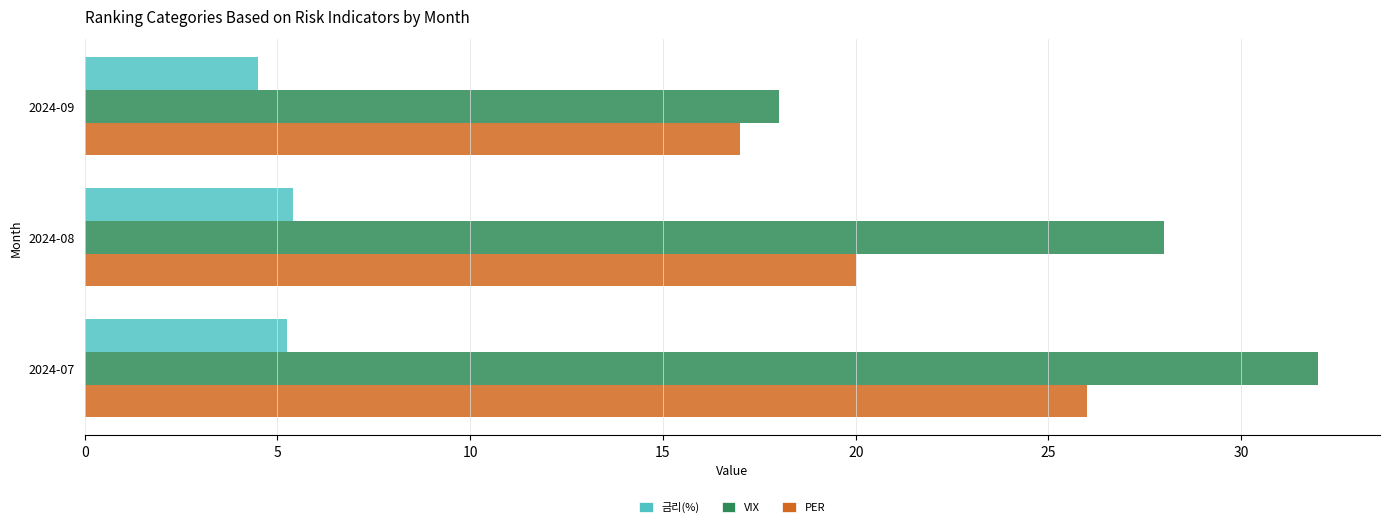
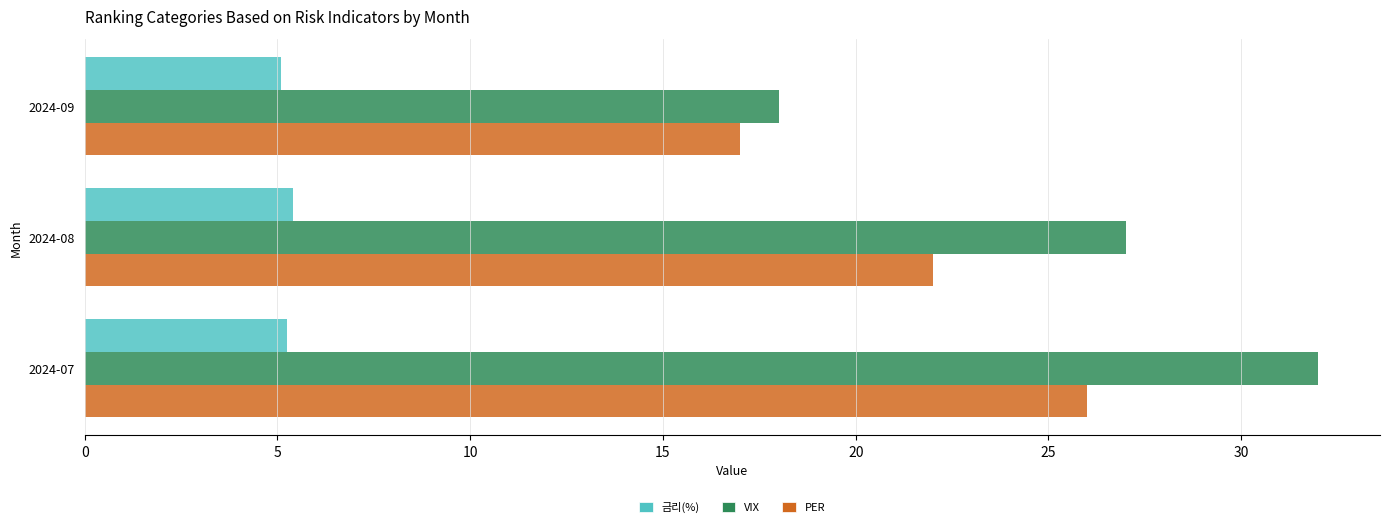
금리(%), 2024-09: 4.5 -> 5.1
VIX, 2024-08: 28 -> 27
PER, 2024-08: 20 -> 22
